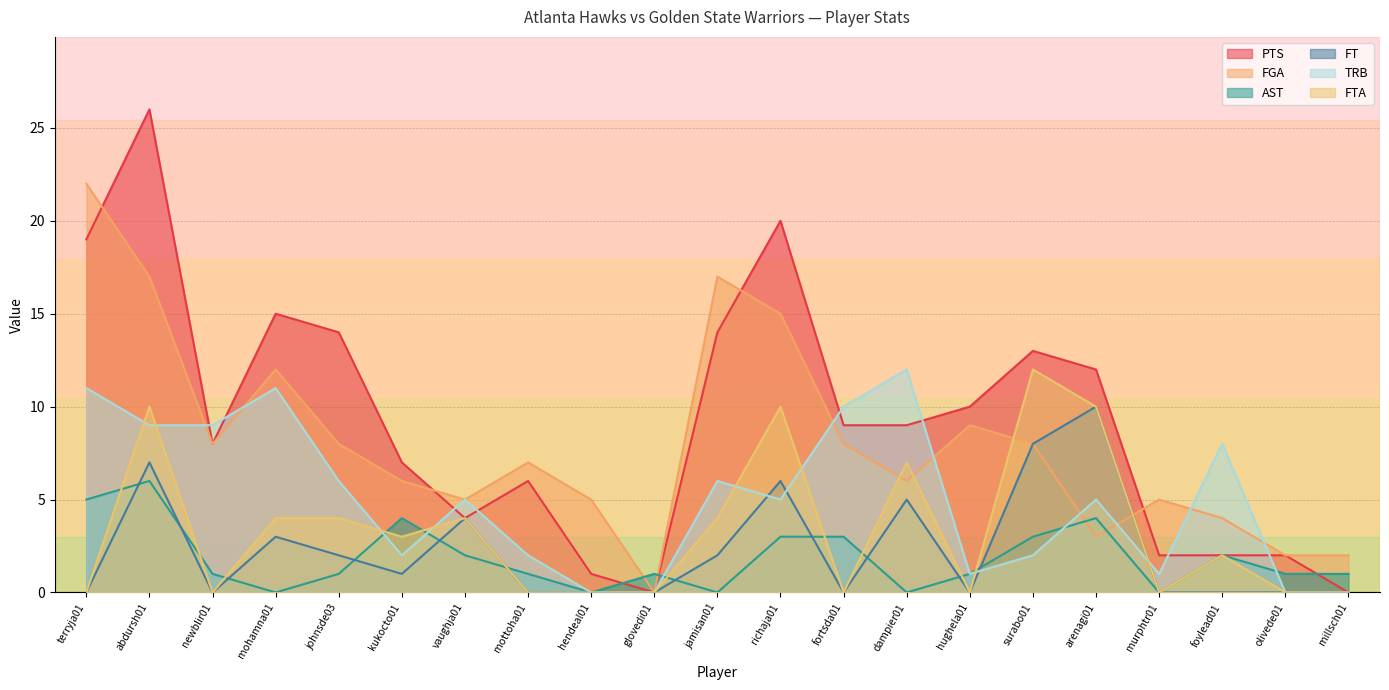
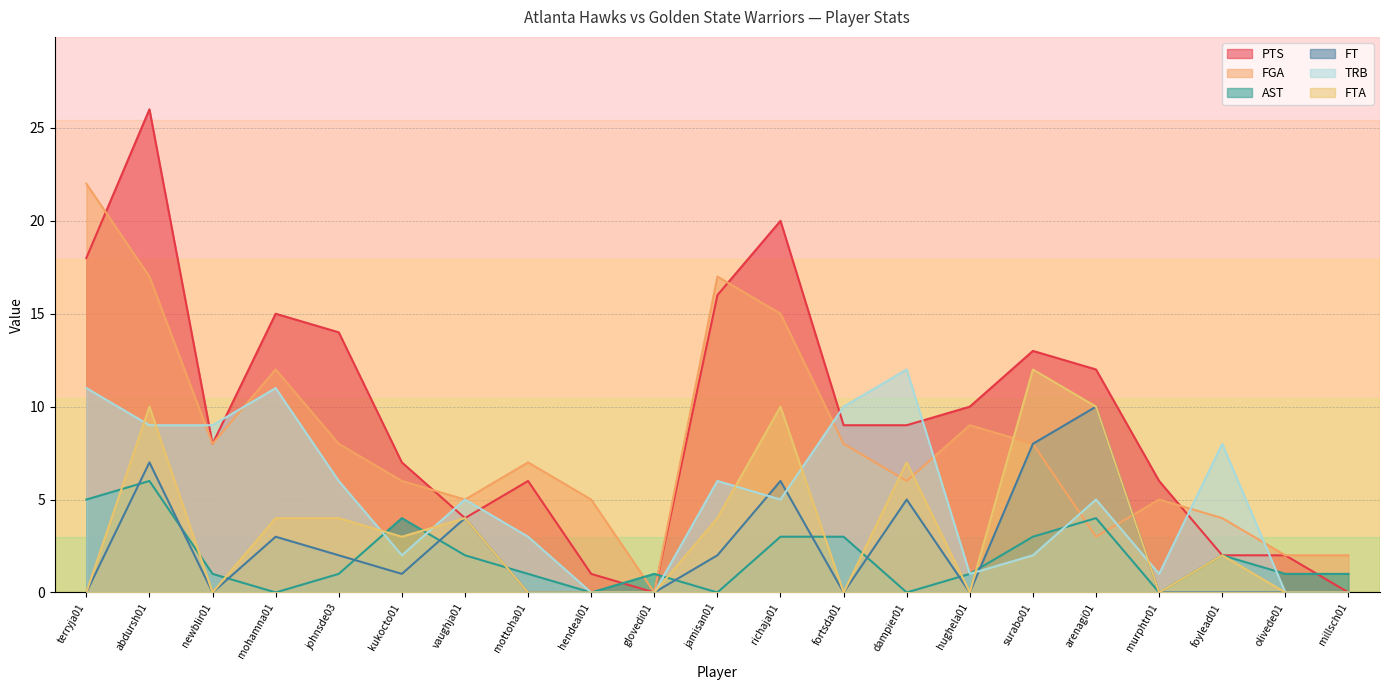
PTS, terryja01: 19 -> 18
TRB, mottoha01: 2 -> 3
PTS, jamisan01: 14 -> 16
PTS, murphtr01: 2 -> 6
